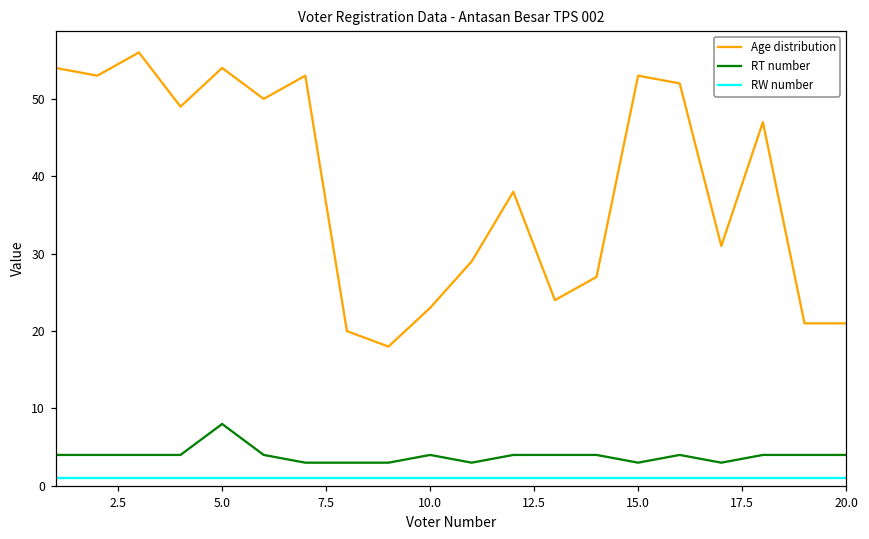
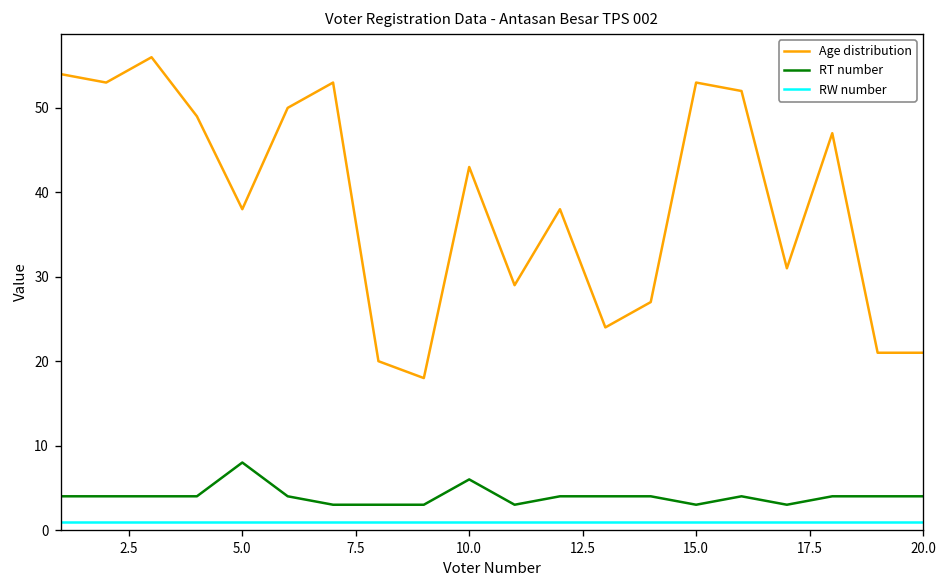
Age distribution, 5.0: 54 -> 38
Age distribution, 10.0: 23 -> 43
RT number, 10.0: 4 -> 6
